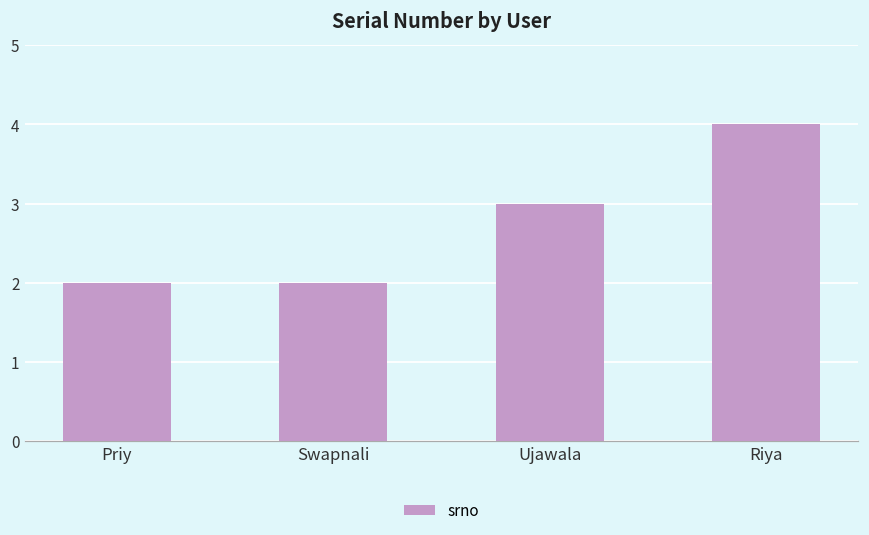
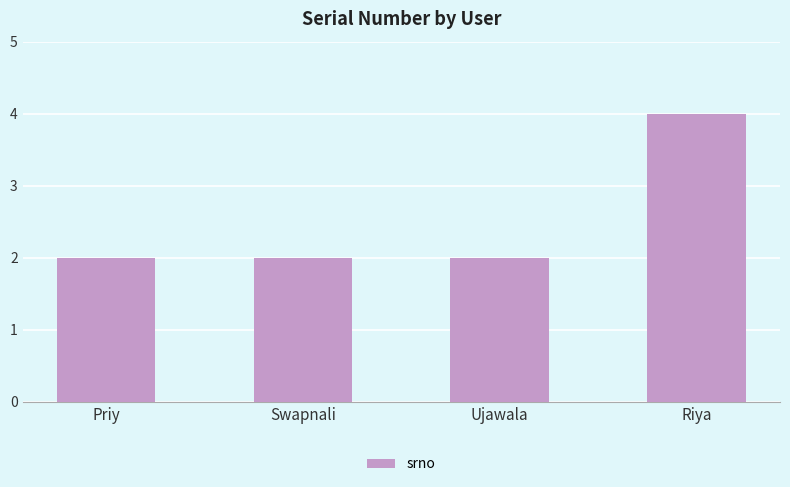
Ujawala: 3 -> 2
